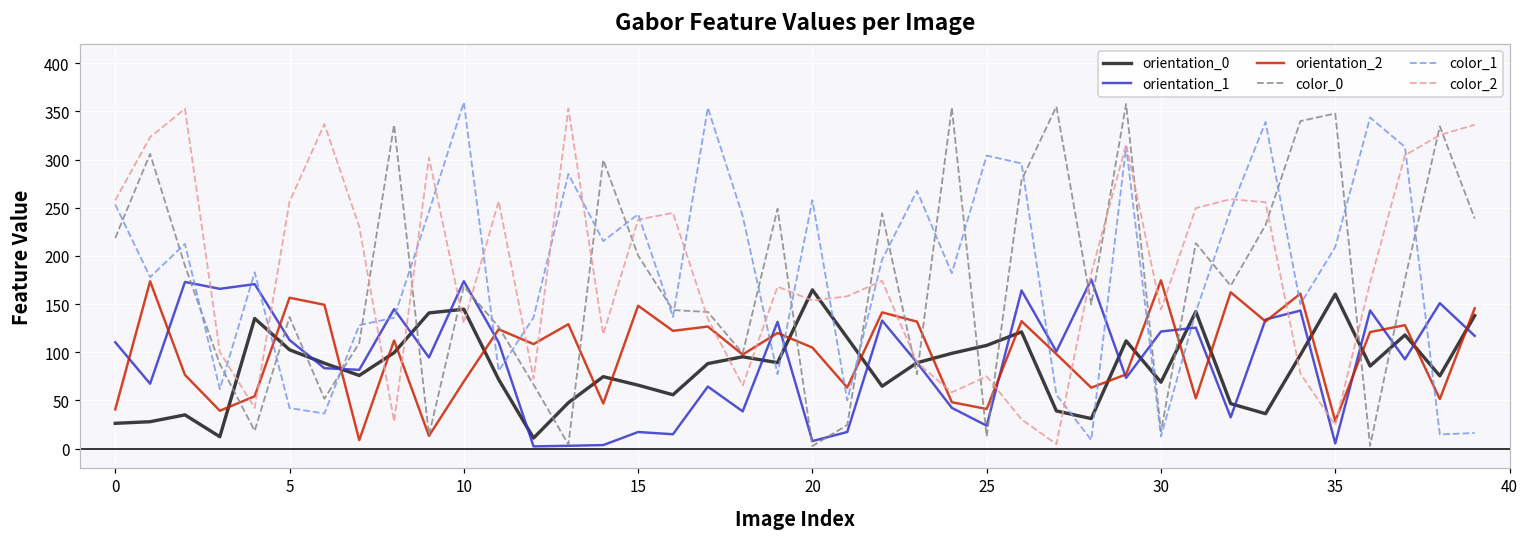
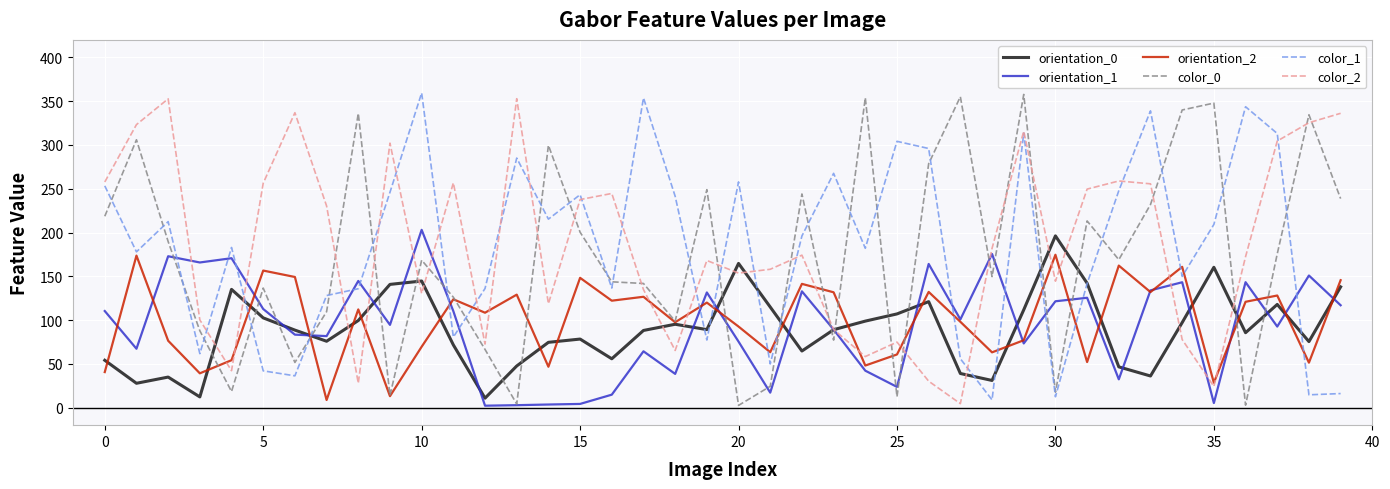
orientation_0, 0: 30 -> 50
orientation_1, 10: 170 -> 200
orientation_0, 15: 70 -> 80
orientation_1, 15: 20 -> 0
orientation_1, 20: 10 -> 80
orientation_2, 20: 100 -> 90
orientation_2, 25: 40 -> 60
orientation_0, 30: 70 -> 200
